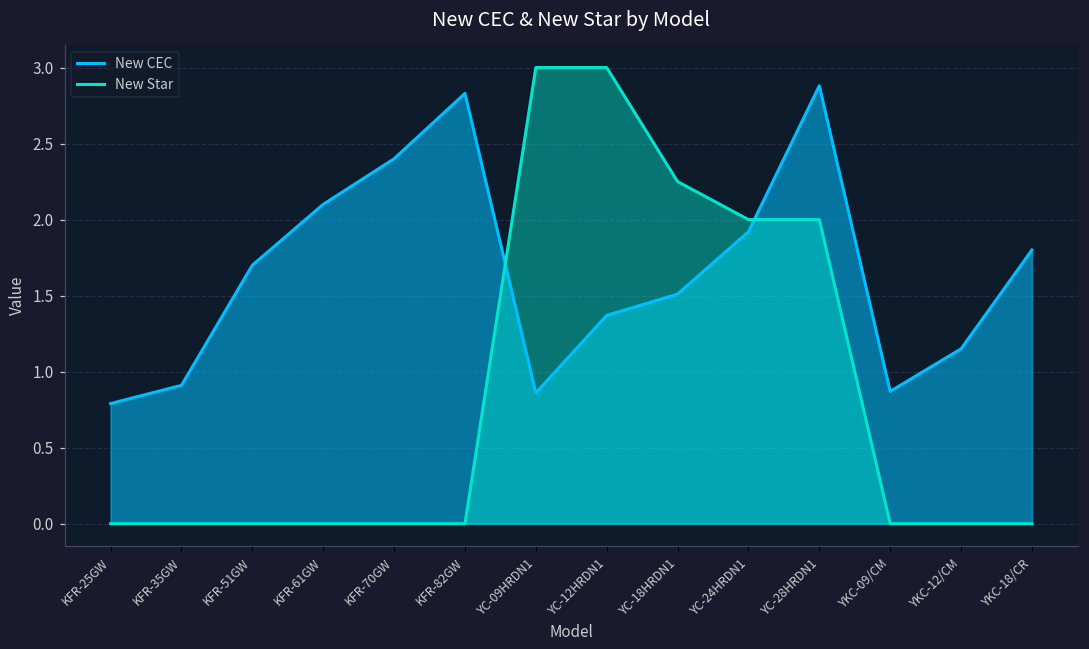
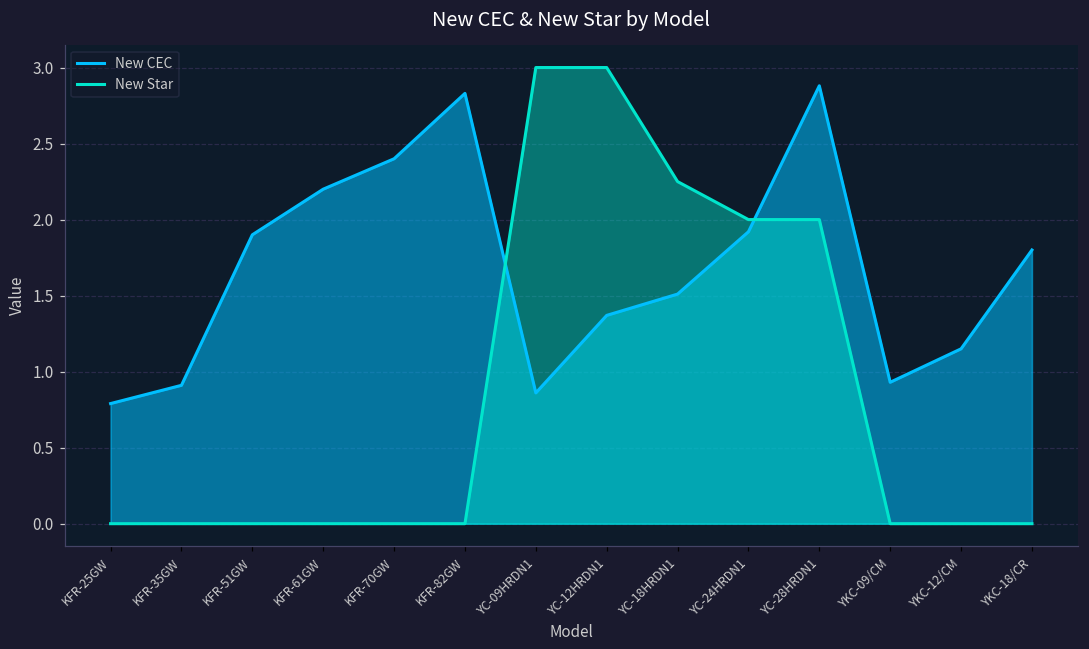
New CEC, KFR-51GW: 1.7 -> 1.9
New CEC, KFR-61GW: 2.1 -> 2.2
New CEC, YKC-09/CM: 0.87 -> 0.93
